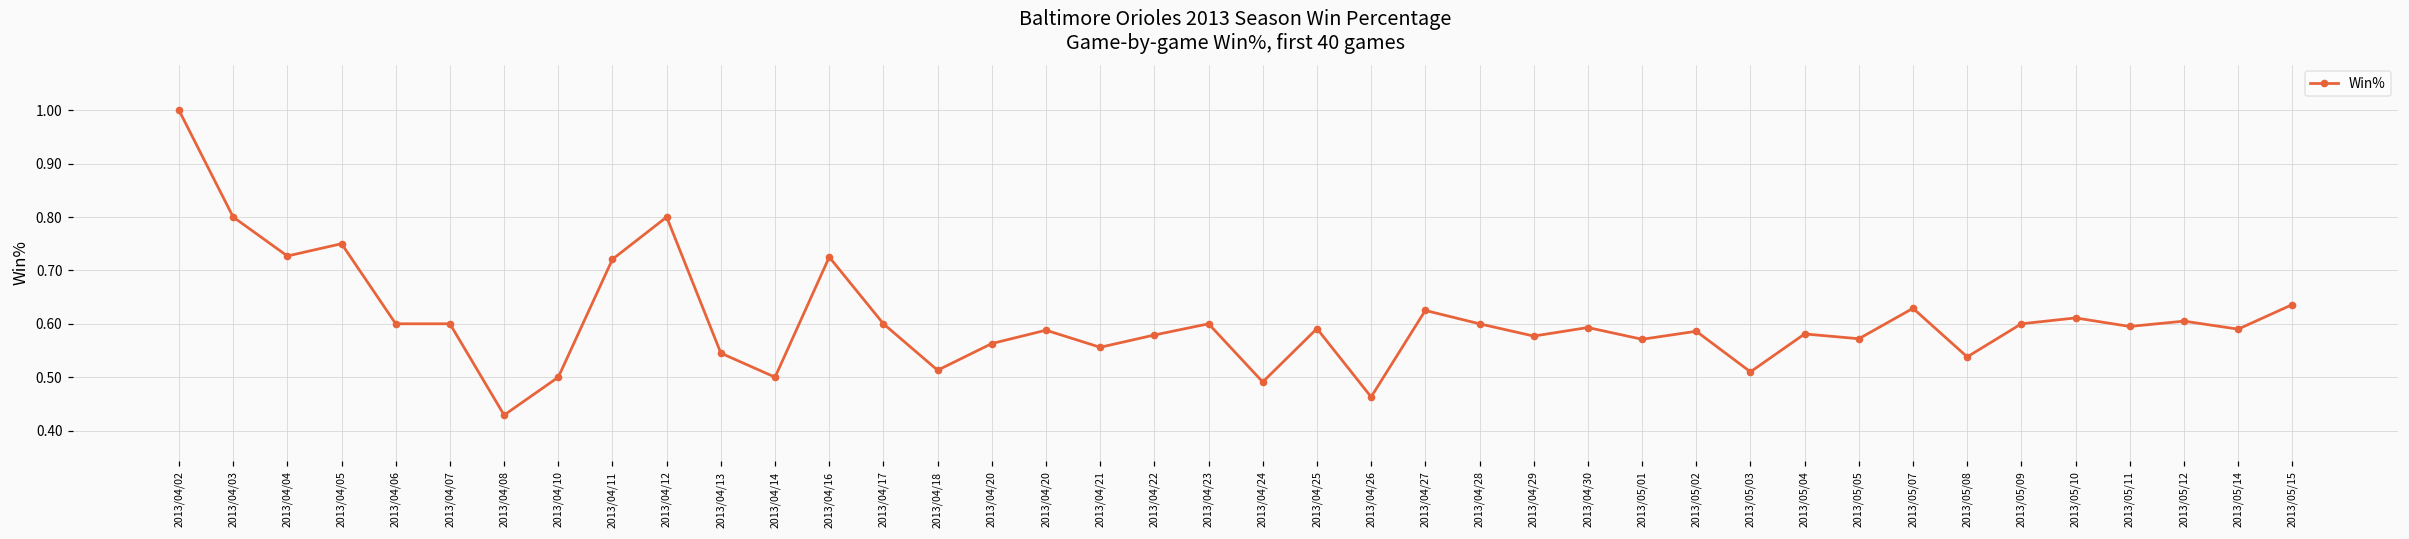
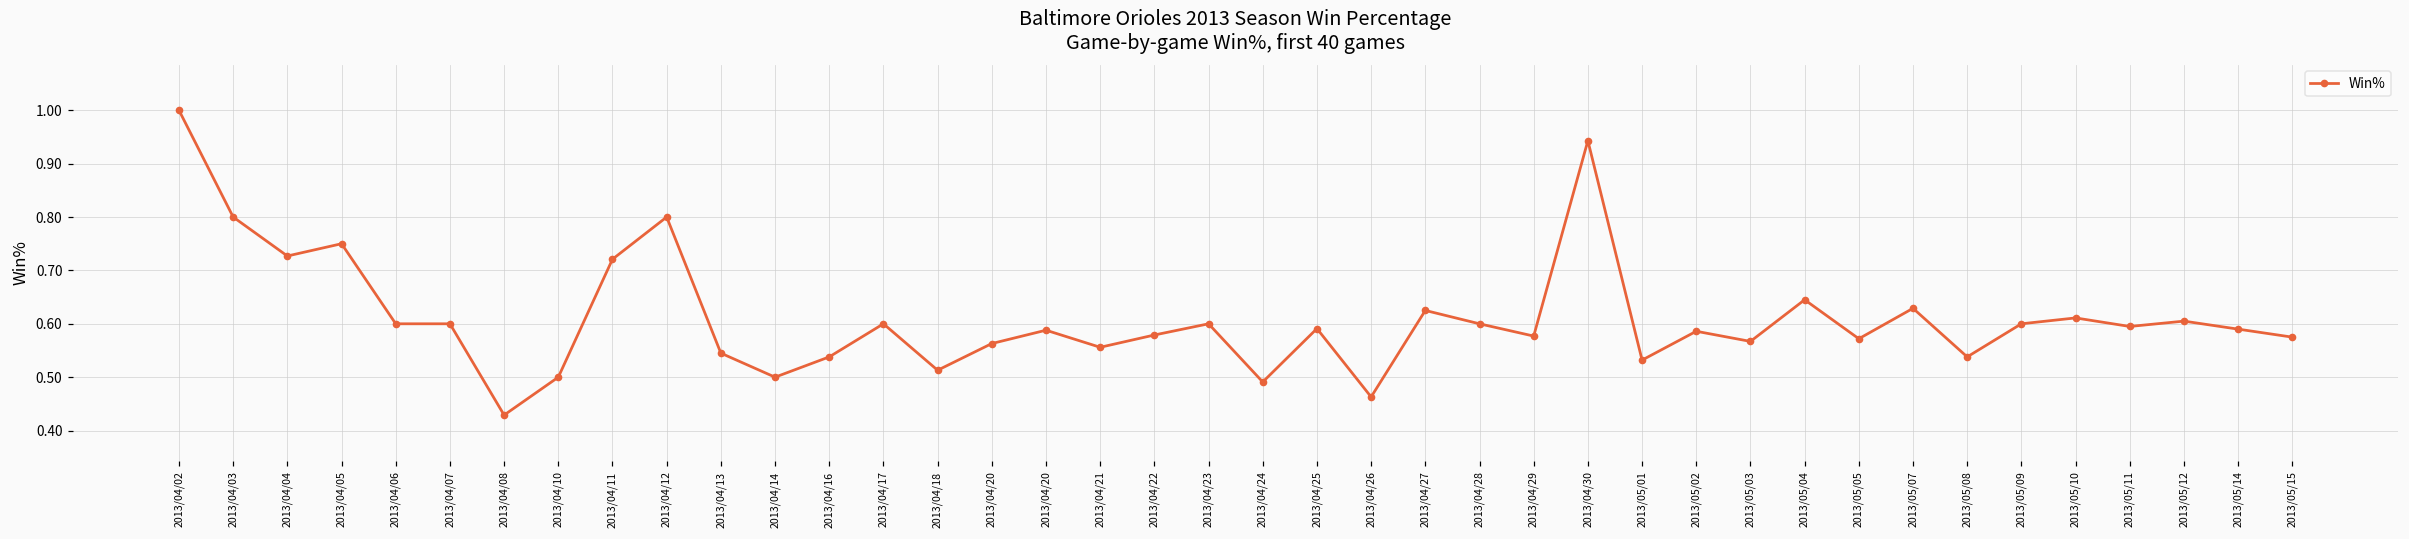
2013/04/16: 0.73 -> 0.54
2013/04/30: 0.59 -> 0.94
2013/05/01: 0.57 -> 0.53
2013/05/03: 0.51 -> 0.57
2013/05/04: 0.58 -> 0.65
2013/05/15: 0.64 -> 0.58
